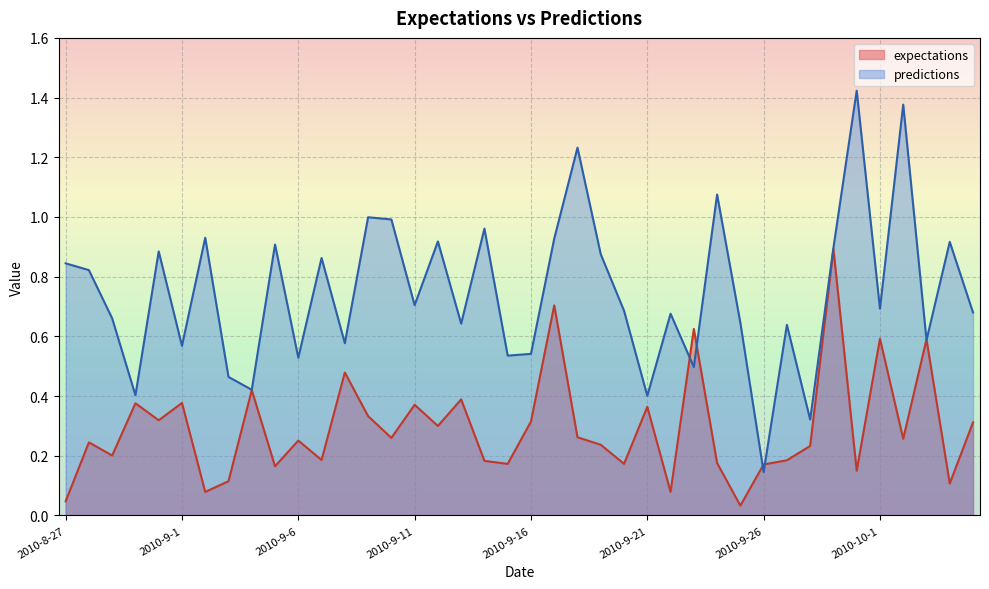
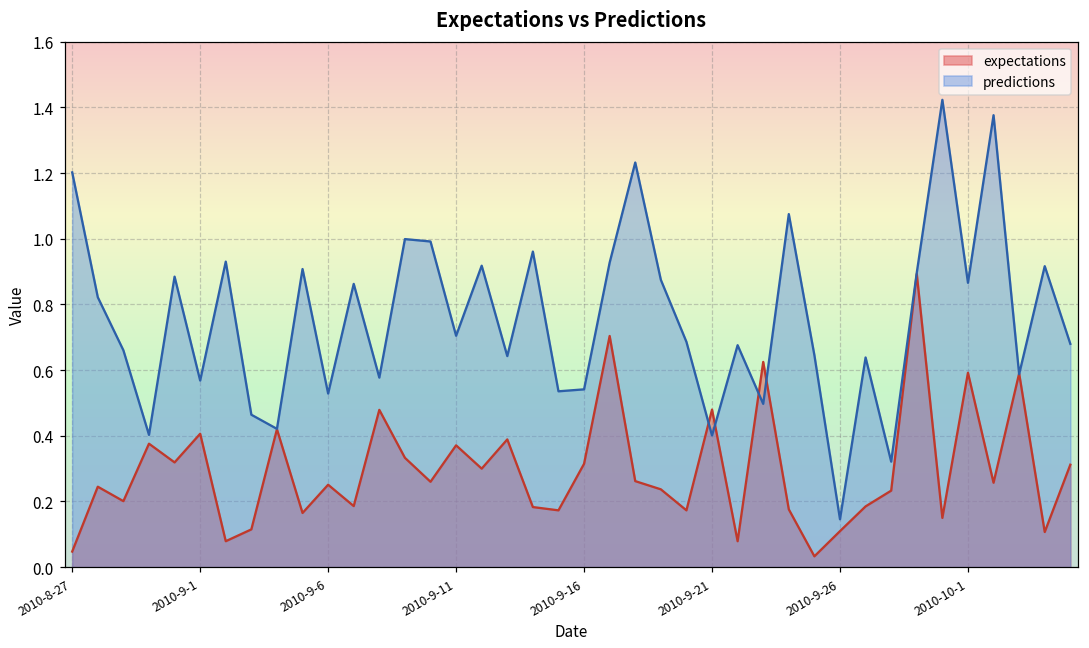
predictions, 2010-8-27: 0.84 -> 1.20
expectations, 2010-9-1: 0.38 -> 0.41
expectations, 2010-9-21: 0.36 -> 0.48
expectations, 2010-9-26: 0.17 -> 0.11
predictions, 2010-10-1: 0.69 -> 0.87
